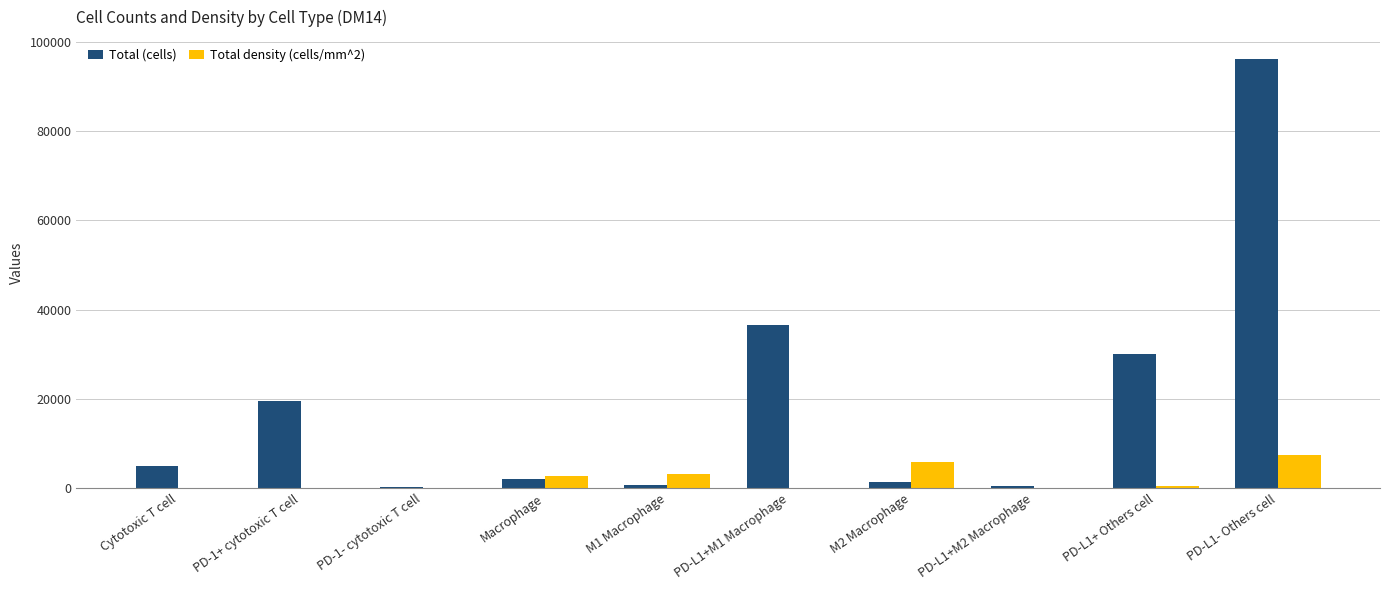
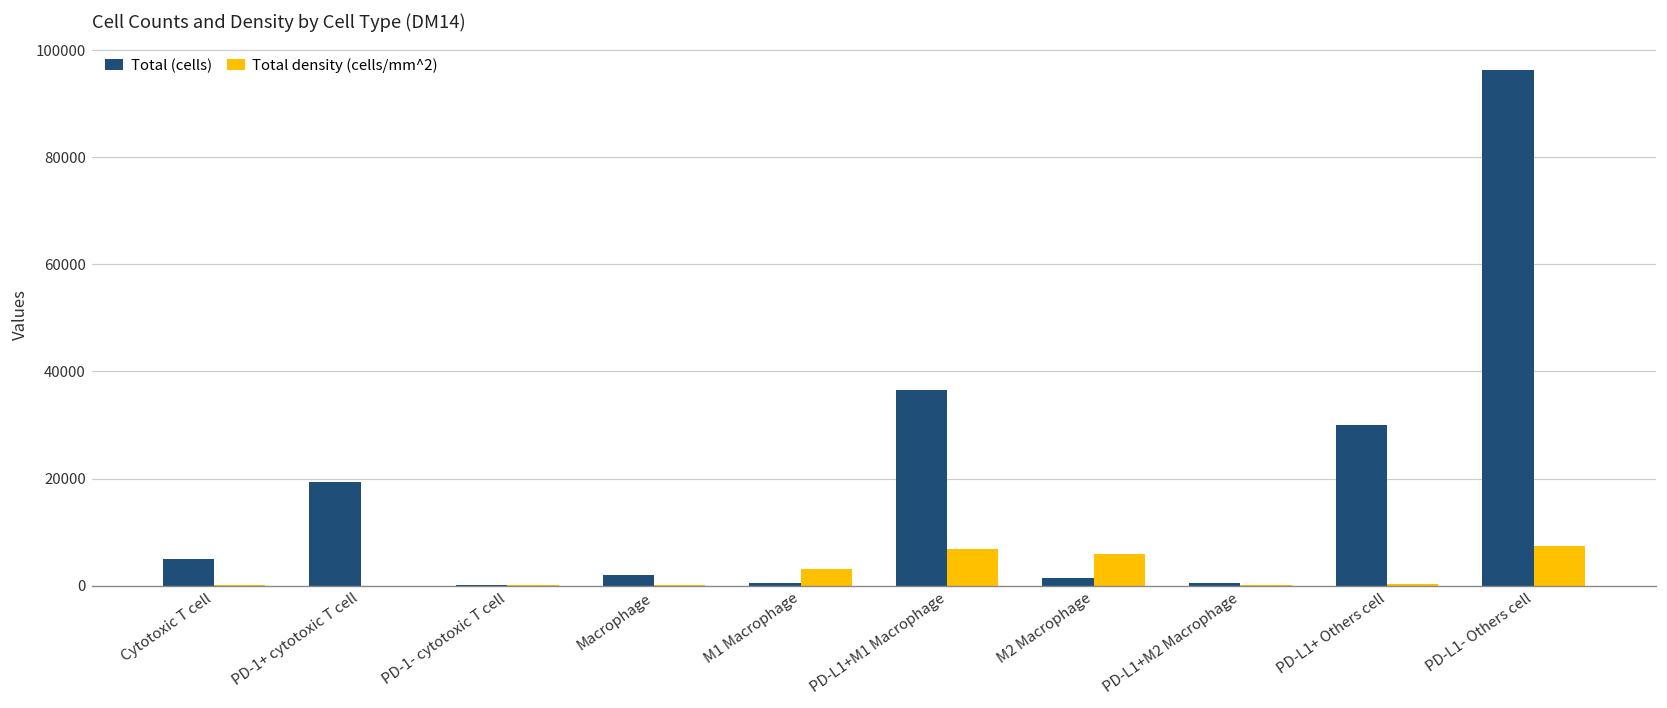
Total density (cells/mm^2), Macrophage: 3000 -> 0
Total density (cells/mm^2), PD-L1+M1 Macrophage: 0 -> 7000
